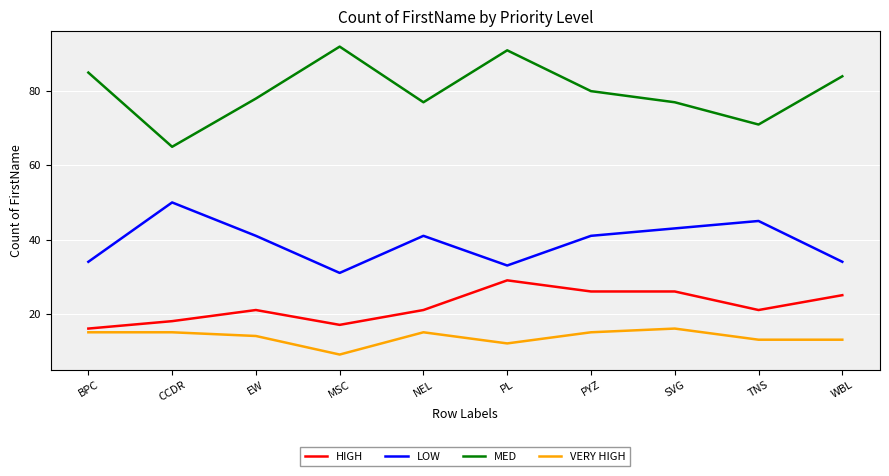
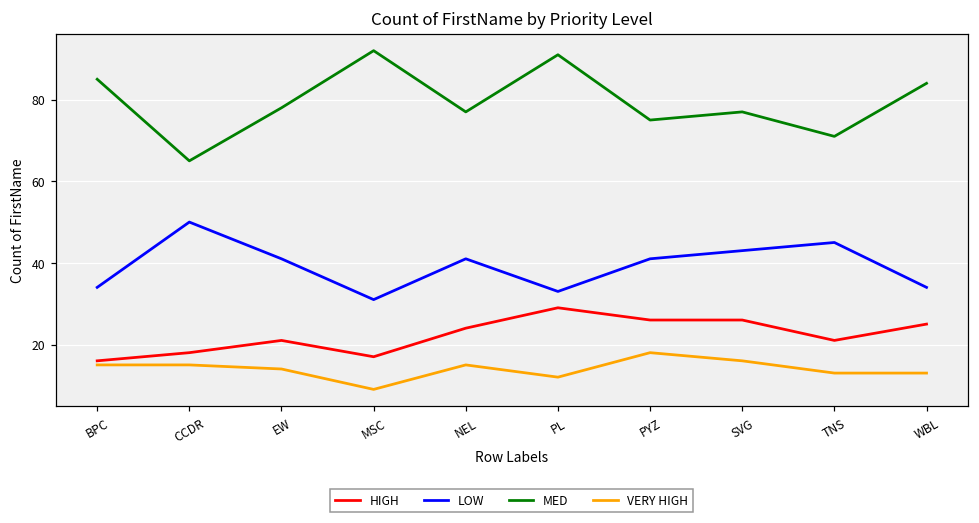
HIGH, NEL: 21 -> 24
MED, PYZ: 80 -> 75
VERY HIGH, PYZ: 15 -> 18
